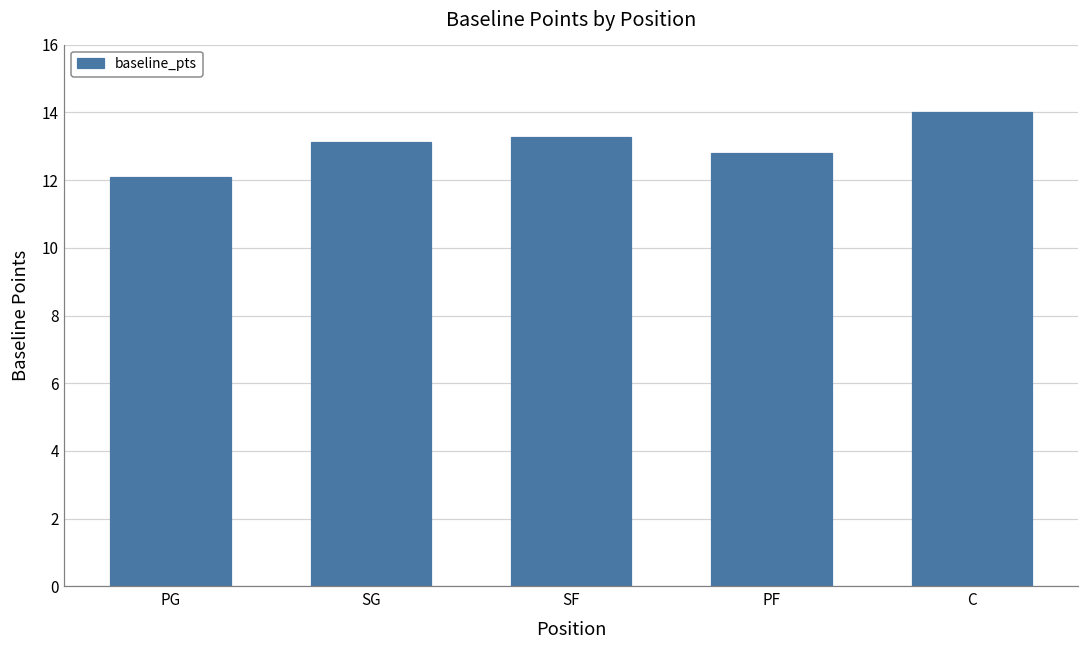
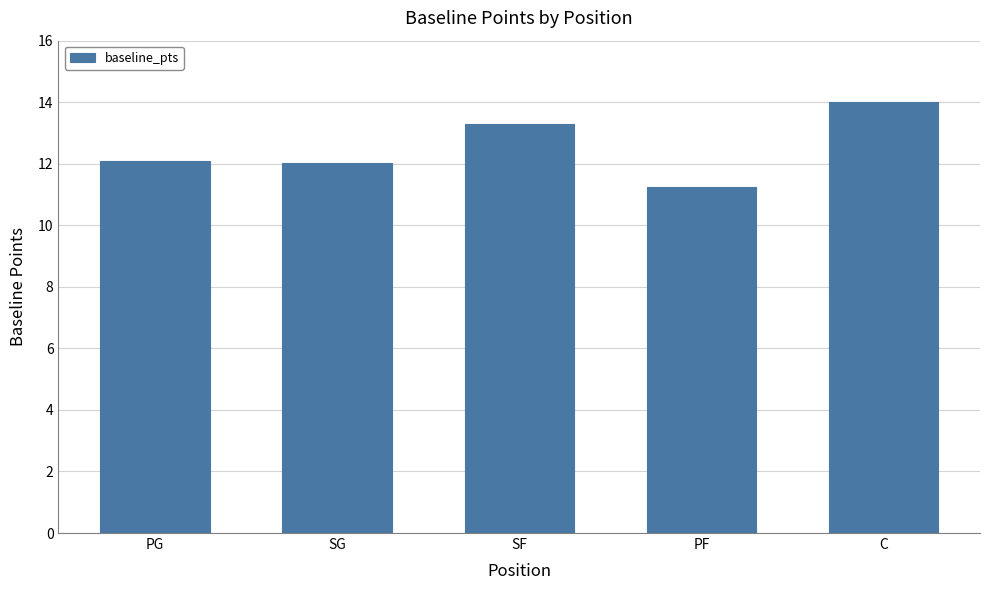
SG: 13.1 -> 12.0
PF: 12.8 -> 11.2
